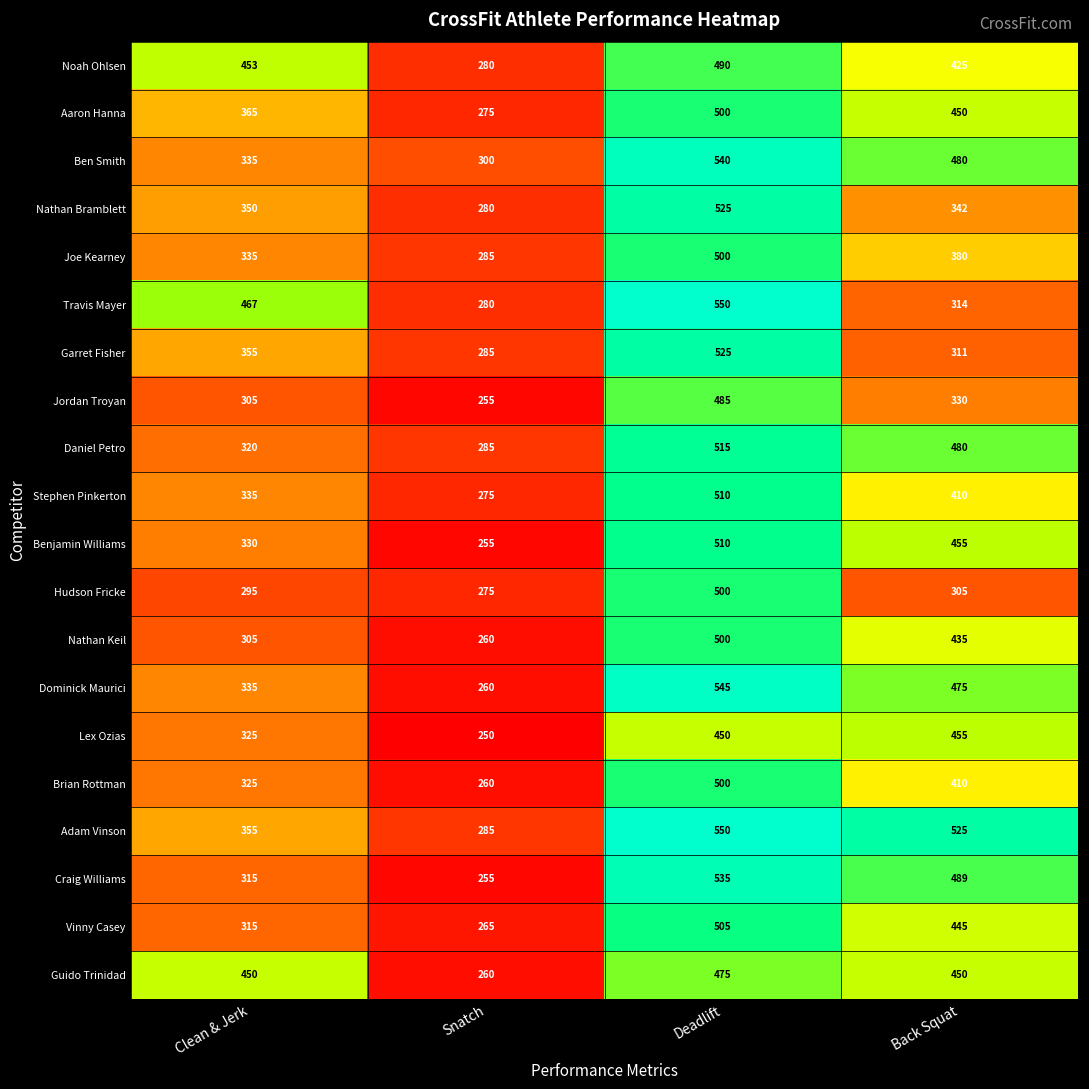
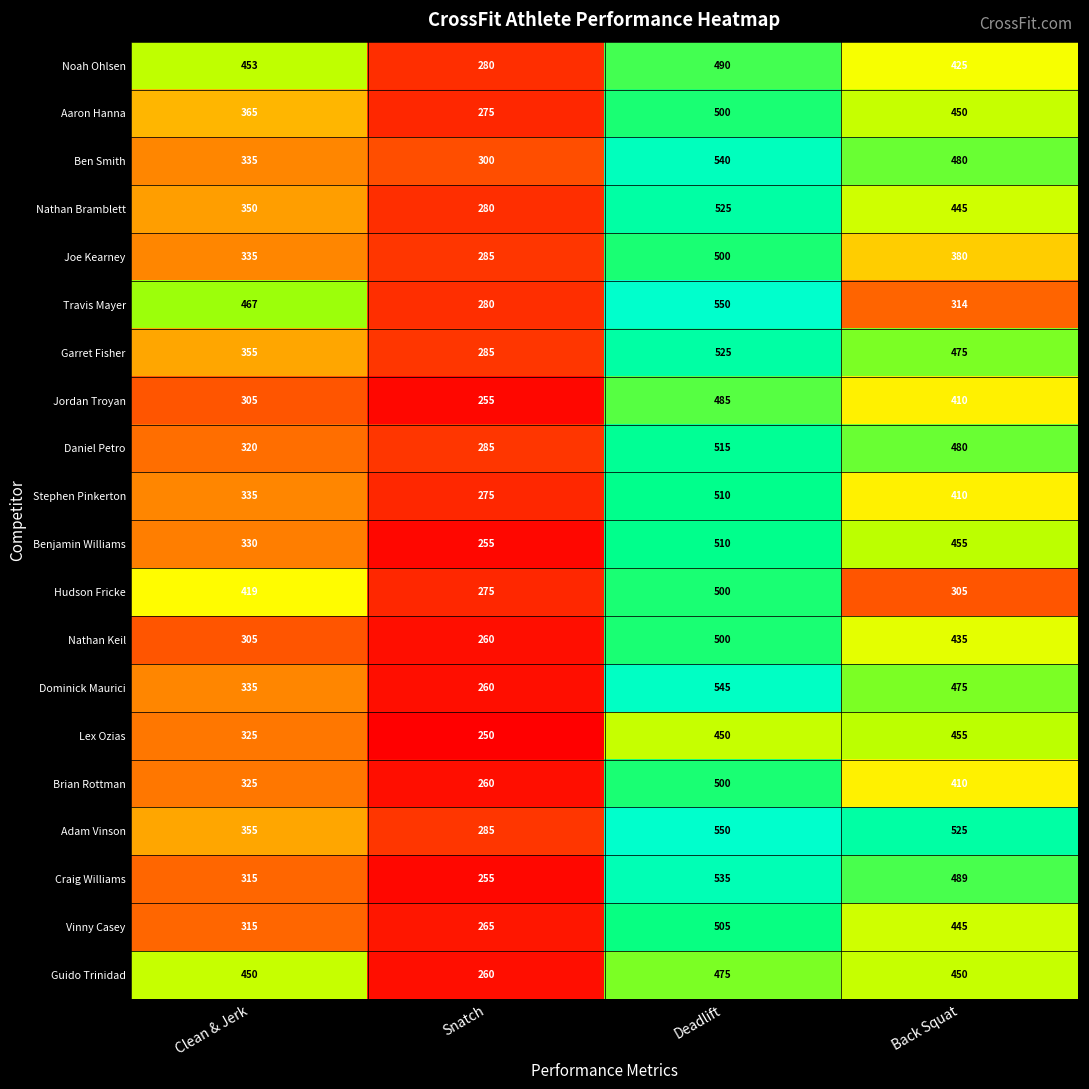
Nathan Bramblett, Back Squat: 342 -> 445
Garret Fisher, Back Squat: 311 -> 475
Jordan Troyan, Back Squat: 330 -> 410
Hudson Fricke, Clean & Jerk: 295 -> 419
